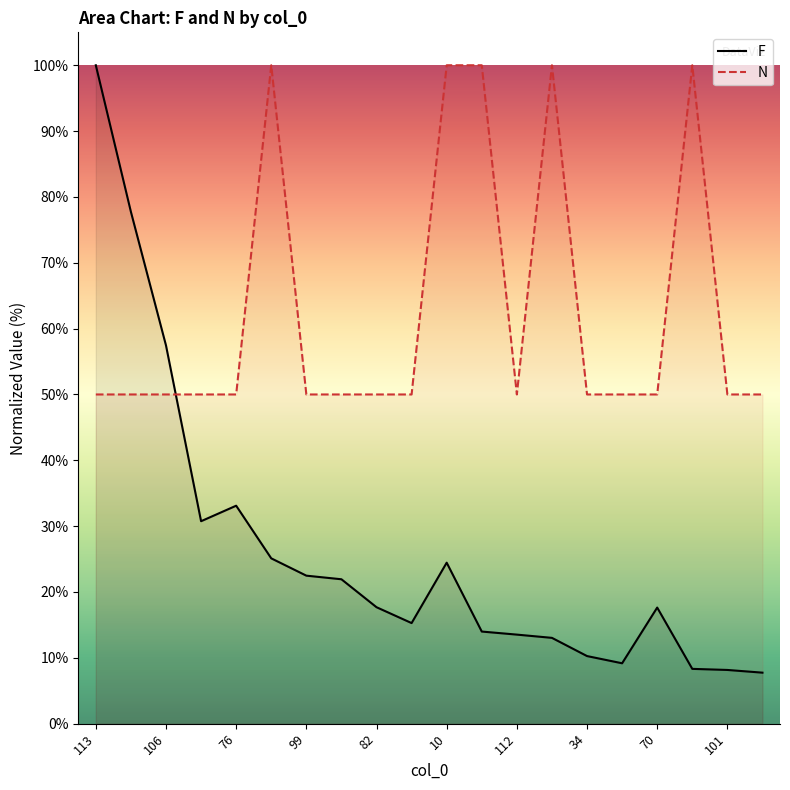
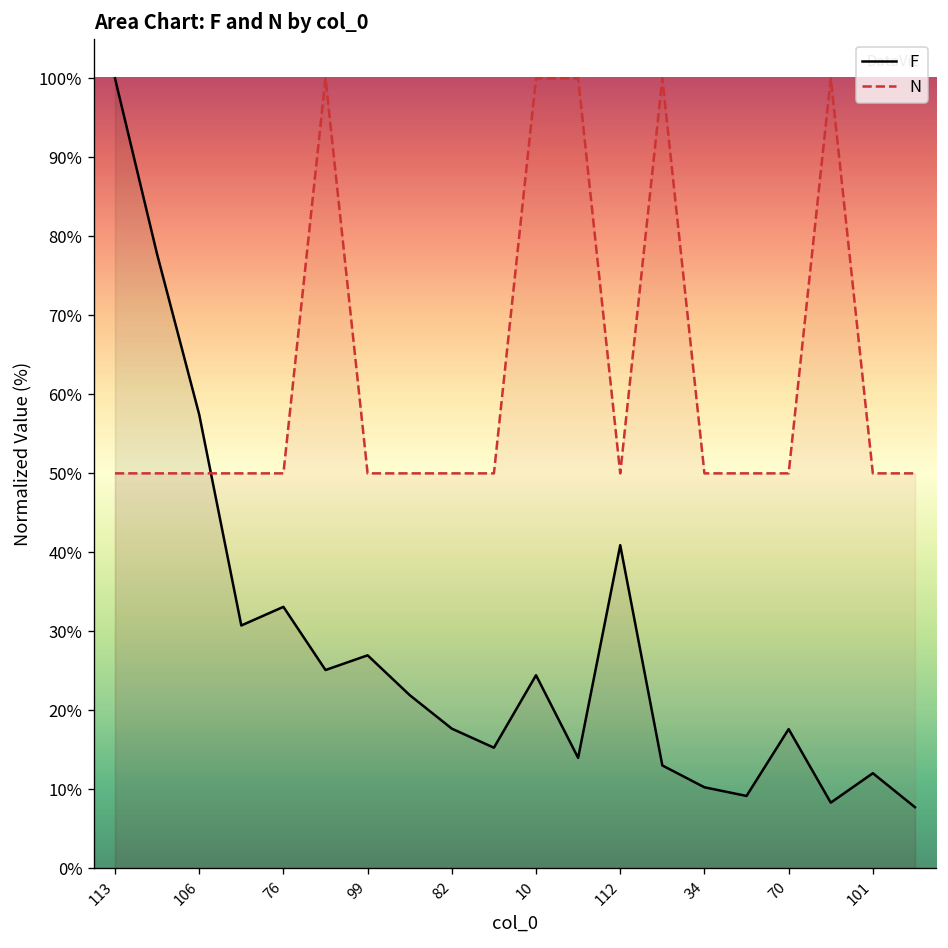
F, 99: 22% -> 27%
F, 112: 14% -> 41%
F, 101: 8% -> 12%
